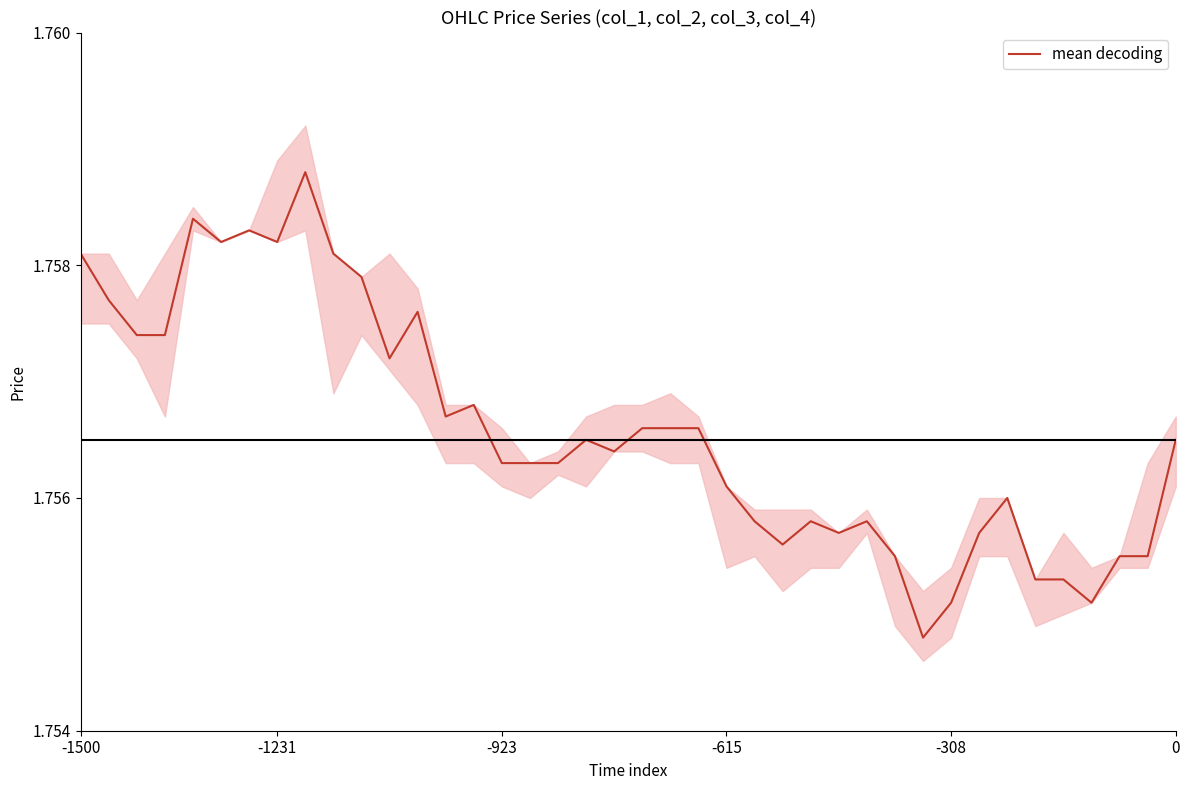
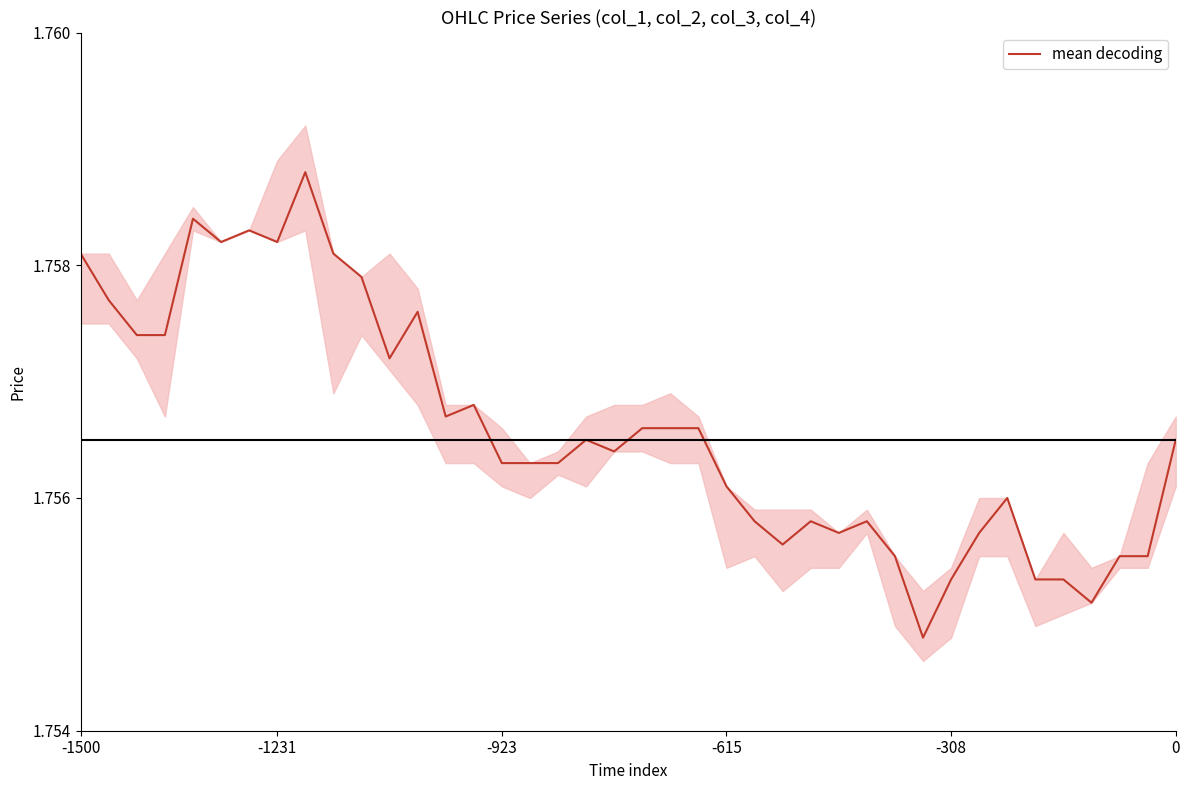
mean decoding, -308: 1.7551 -> 1.7553
